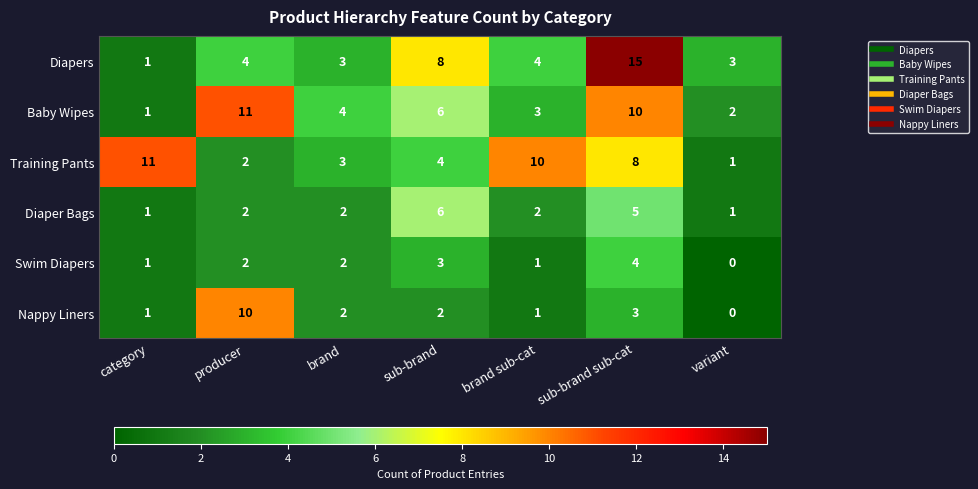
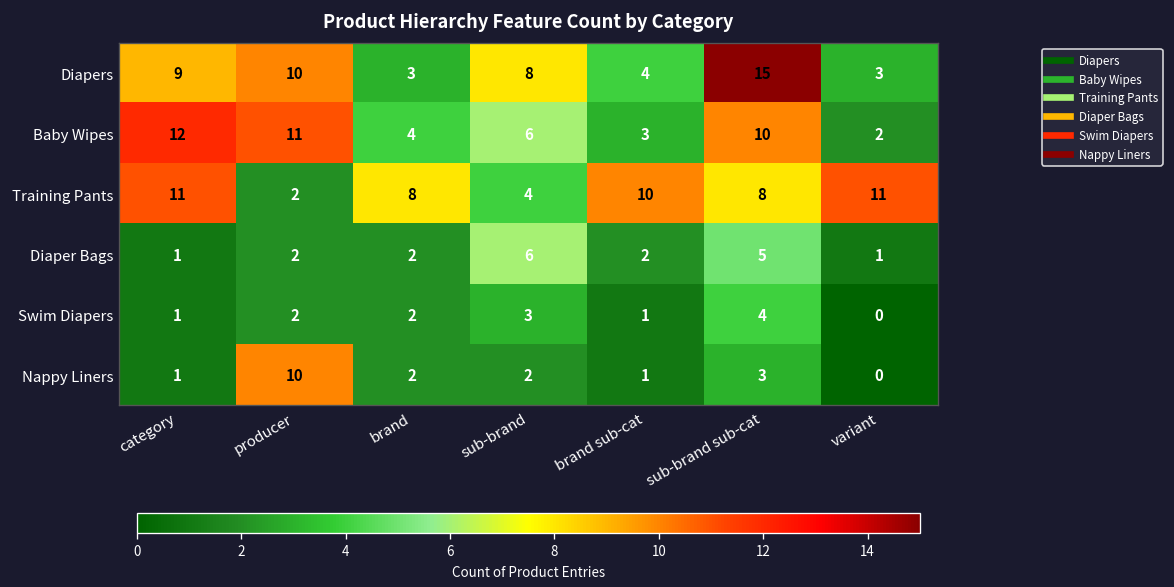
Diapers, category: 1 -> 9
Diapers, producer: 4 -> 10
Baby Wipes, category: 1 -> 12
Training Pants, brand: 3 -> 8
Training Pants, variant: 1 -> 11
